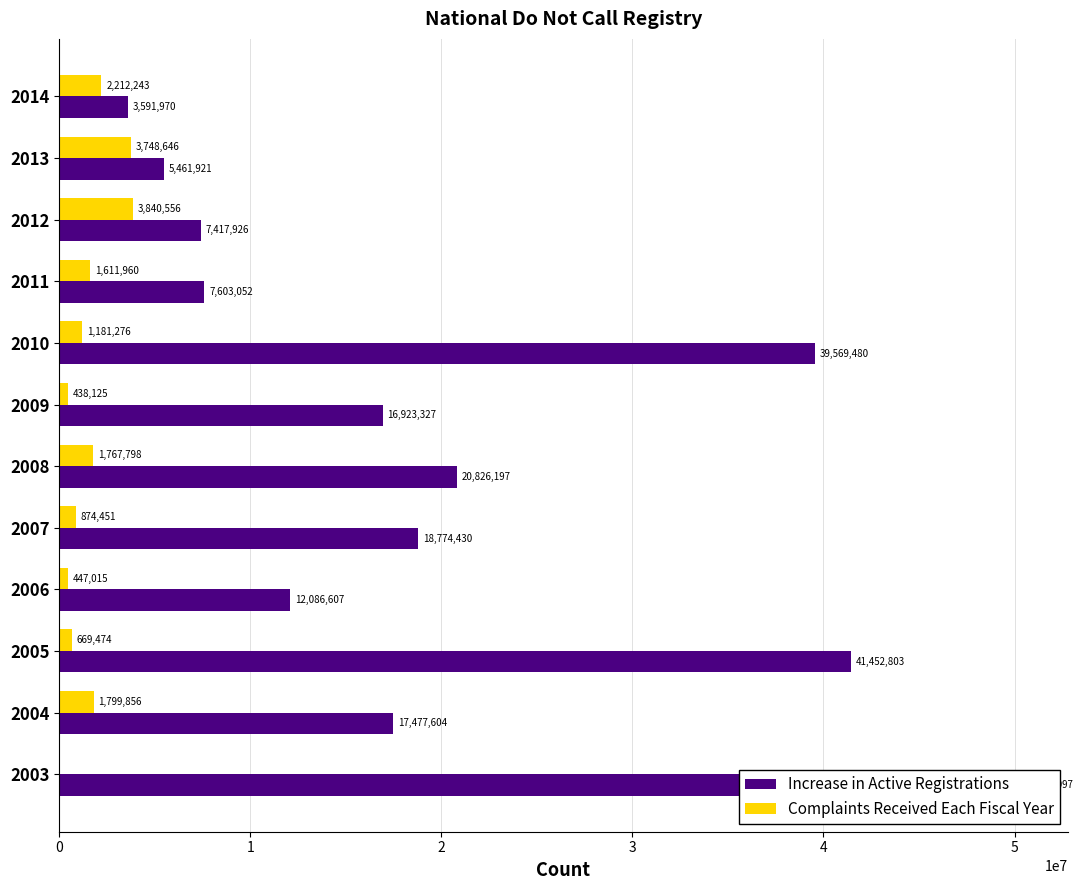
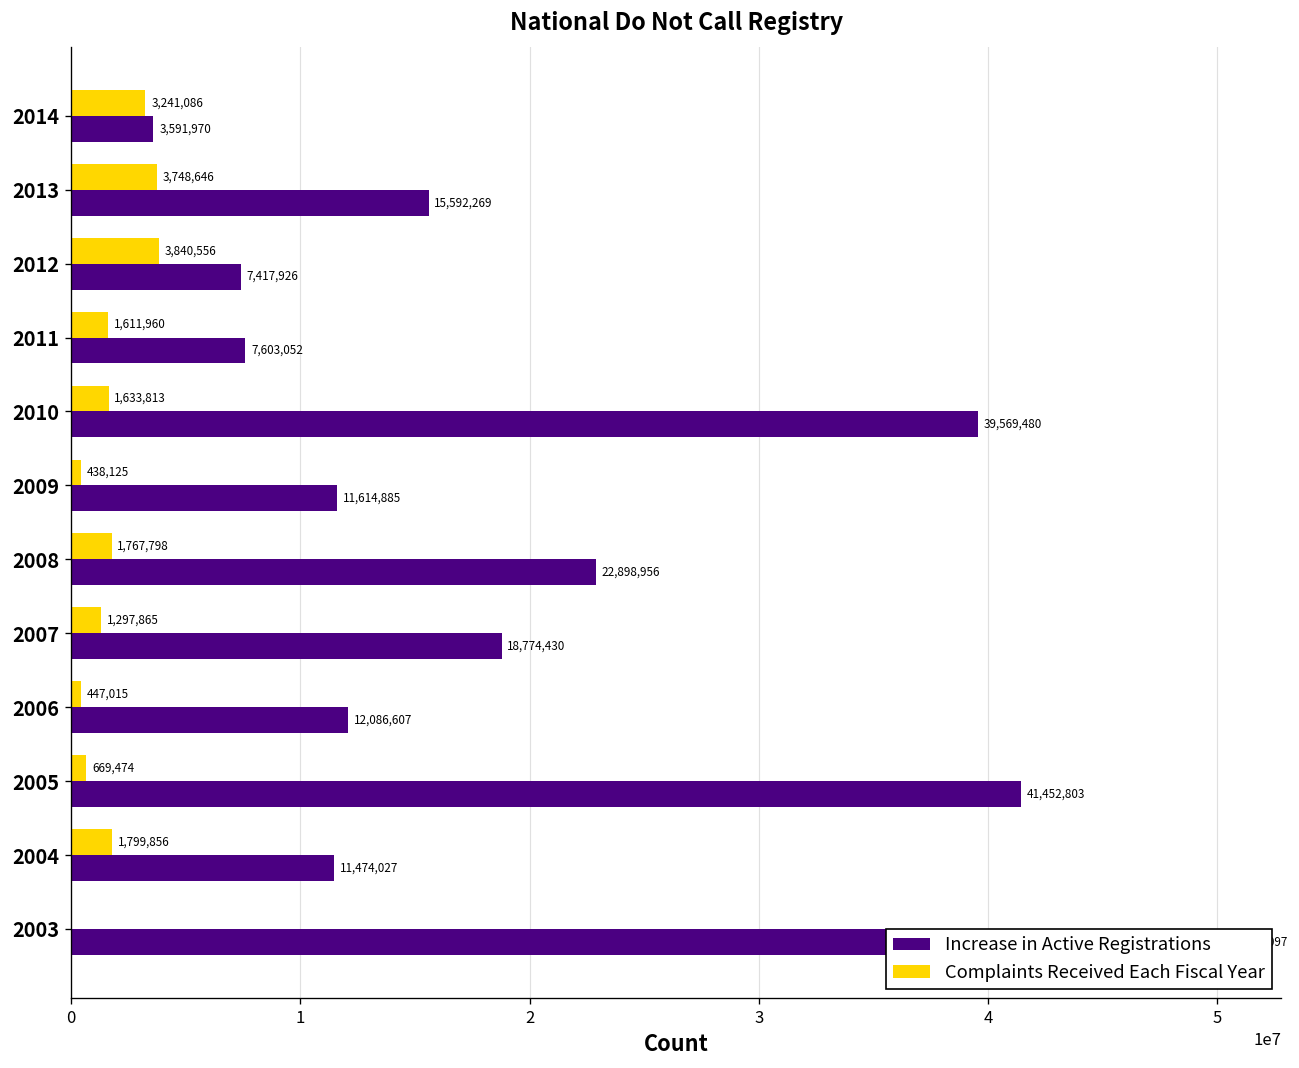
Complaints Received Each Fiscal Year, 2014: 2,212,243 -> 3,241,086
Increase in Active Registrations, 2013: 5,461,921 -> 15,592,269
Complaints Received Each Fiscal Year, 2010: 1,181,276 -> 1,633,813
Increase in Active Registrations, 2009: 16,923,327 -> 11,614,885
Increase in Active Registrations, 2008: 20,826,197 -> 22,898,956
Complaints Received Each Fiscal Year, 2007: 874,451 -> 1,297,865
Increase in Active Registrations, 2004: 17,477,604 -> 11,474,027
